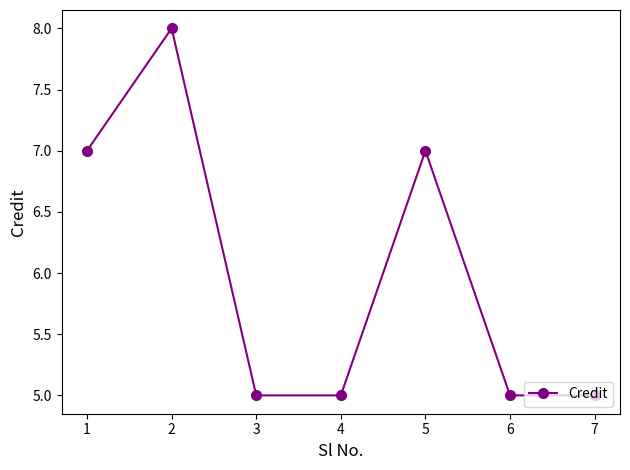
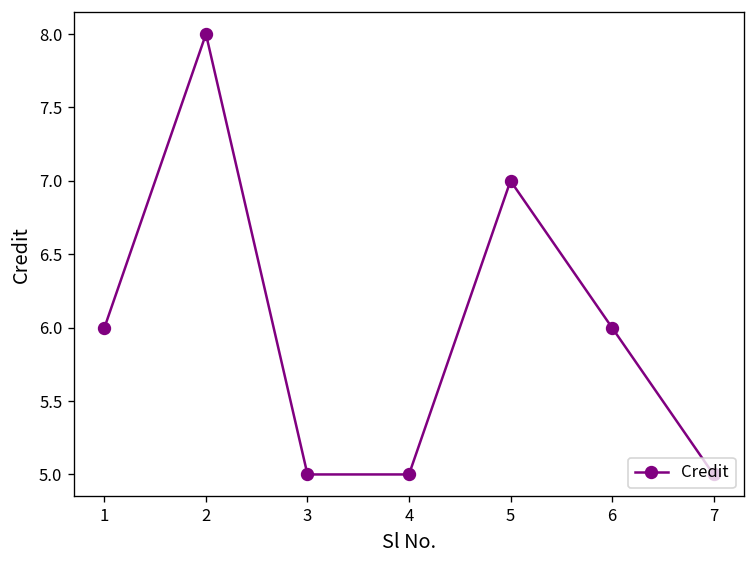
1: 7 -> 6
6: 5 -> 6
